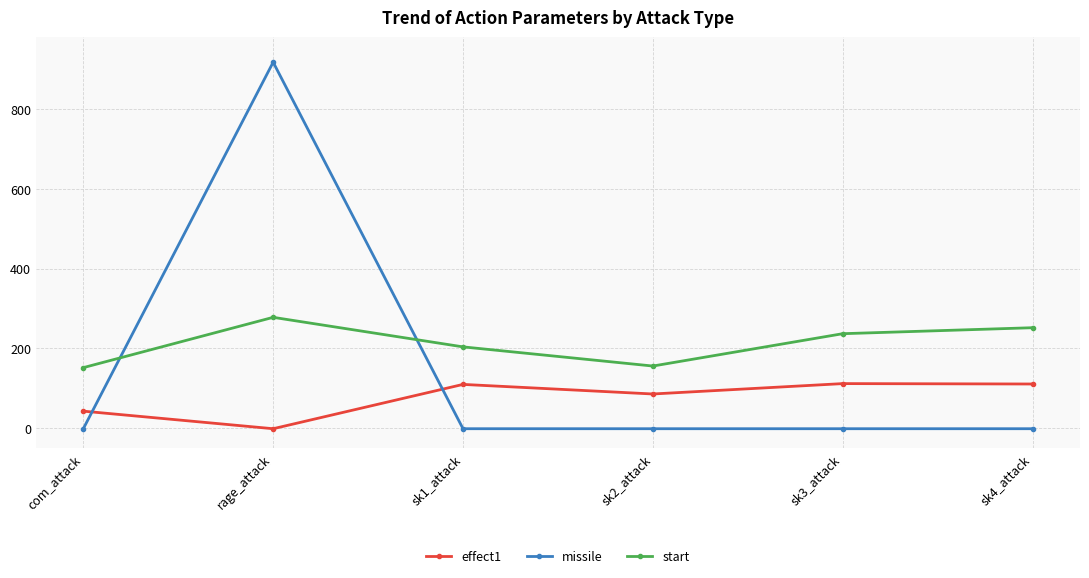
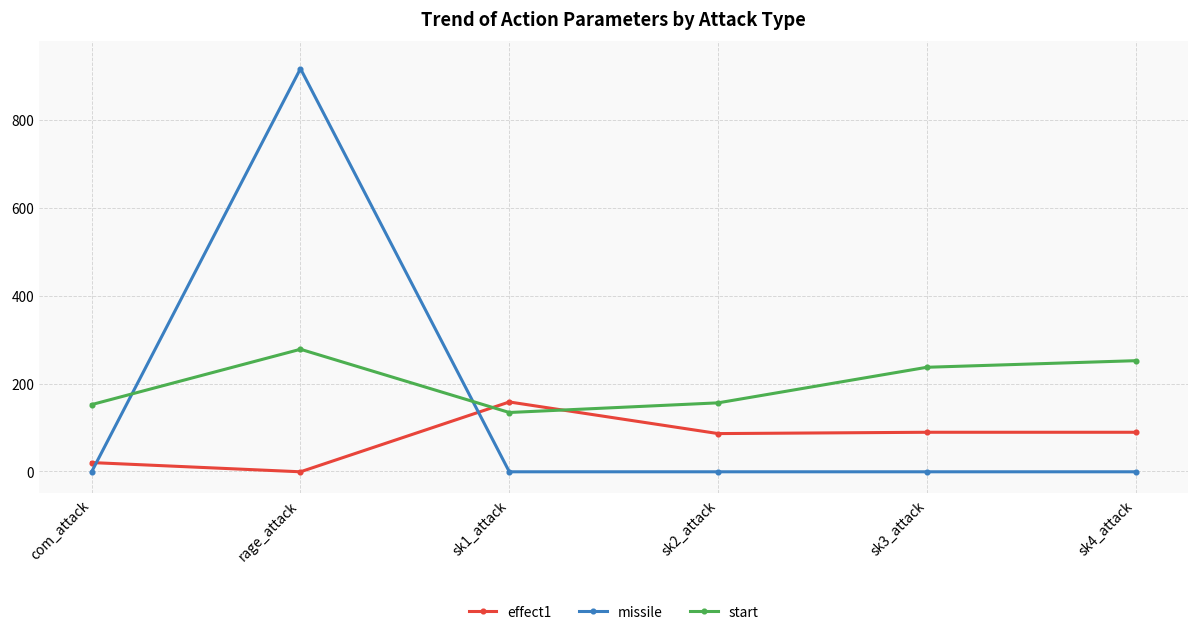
effect1, com_attack: 40 -> 20
effect1, sk1_attack: 110 -> 160
start, sk1_attack: 200 -> 130
effect1, sk3_attack: 110 -> 90
effect1, sk4_attack: 110 -> 90
